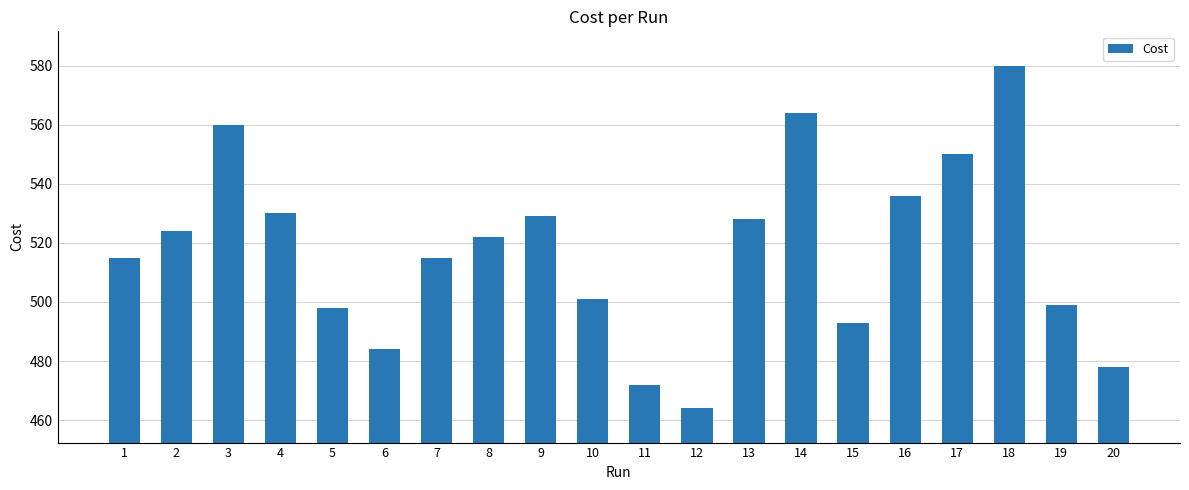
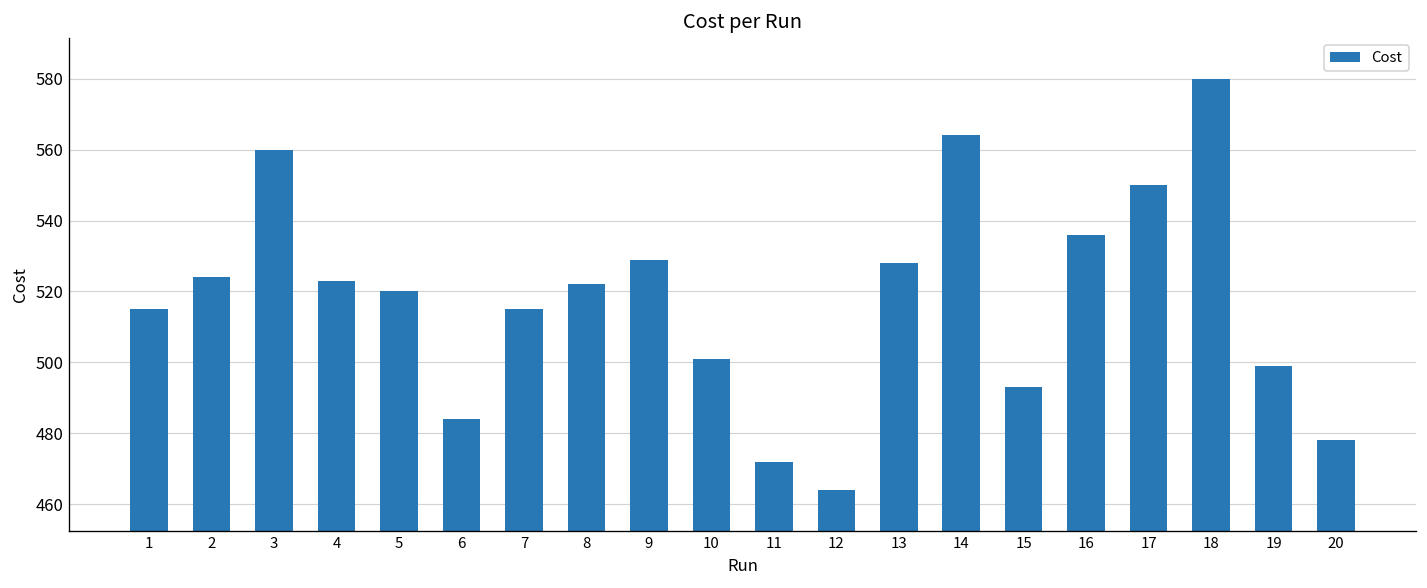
4: 530 -> 523
5: 498 -> 520
